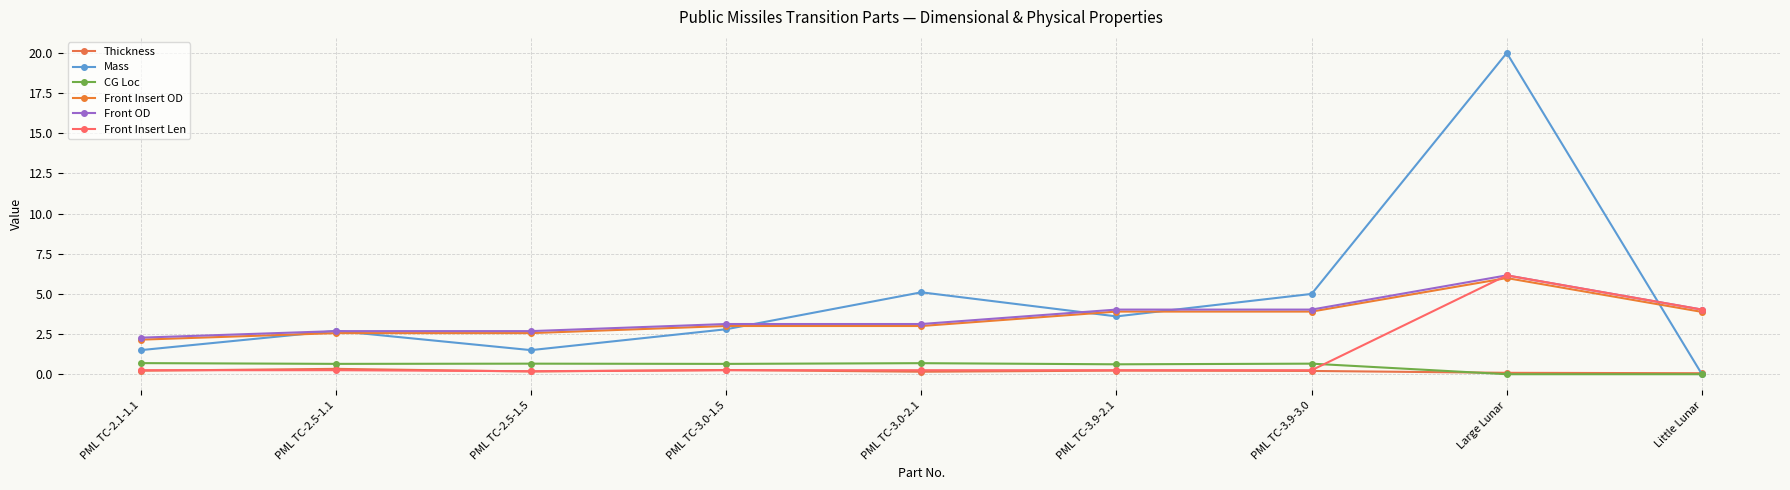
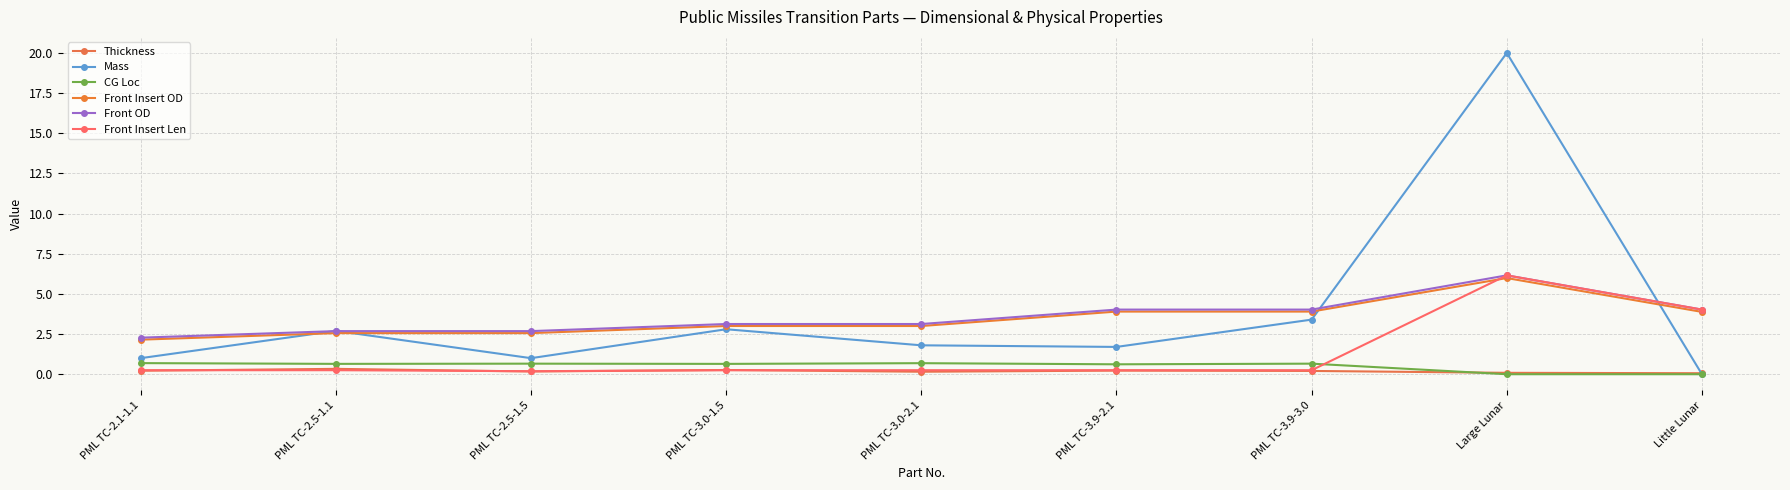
Mass, PML TC-2.1-1.1: 1.5 -> 1.0
Mass, PML TC-2.5-1.5: 1.5 -> 1.0
Mass, PML TC-3.0-2.1: 5.1 -> 1.8
Mass, PML TC-3.9-2.1: 3.6 -> 1.7
Mass, PML TC-3.9-3.0: 5.0 -> 3.4
